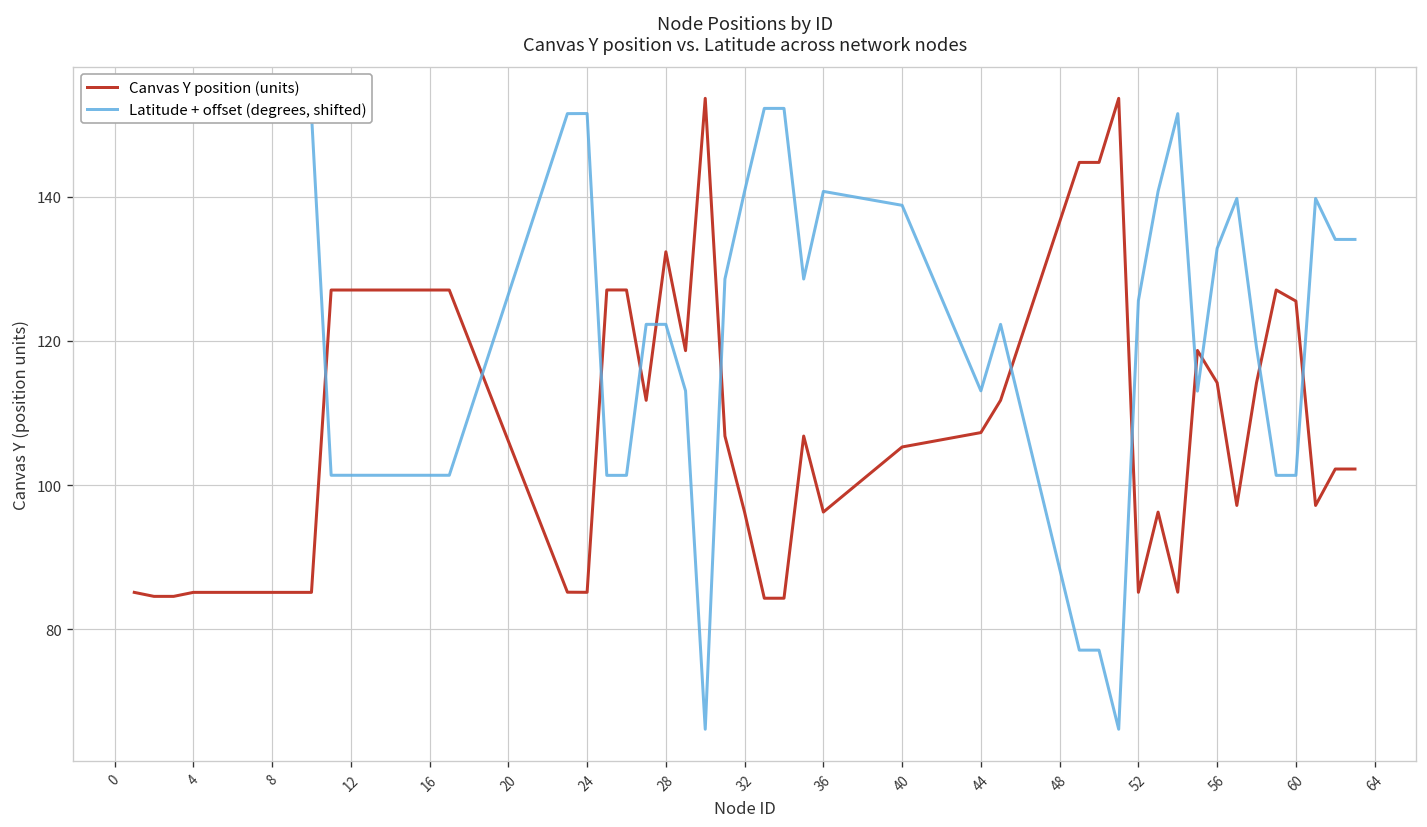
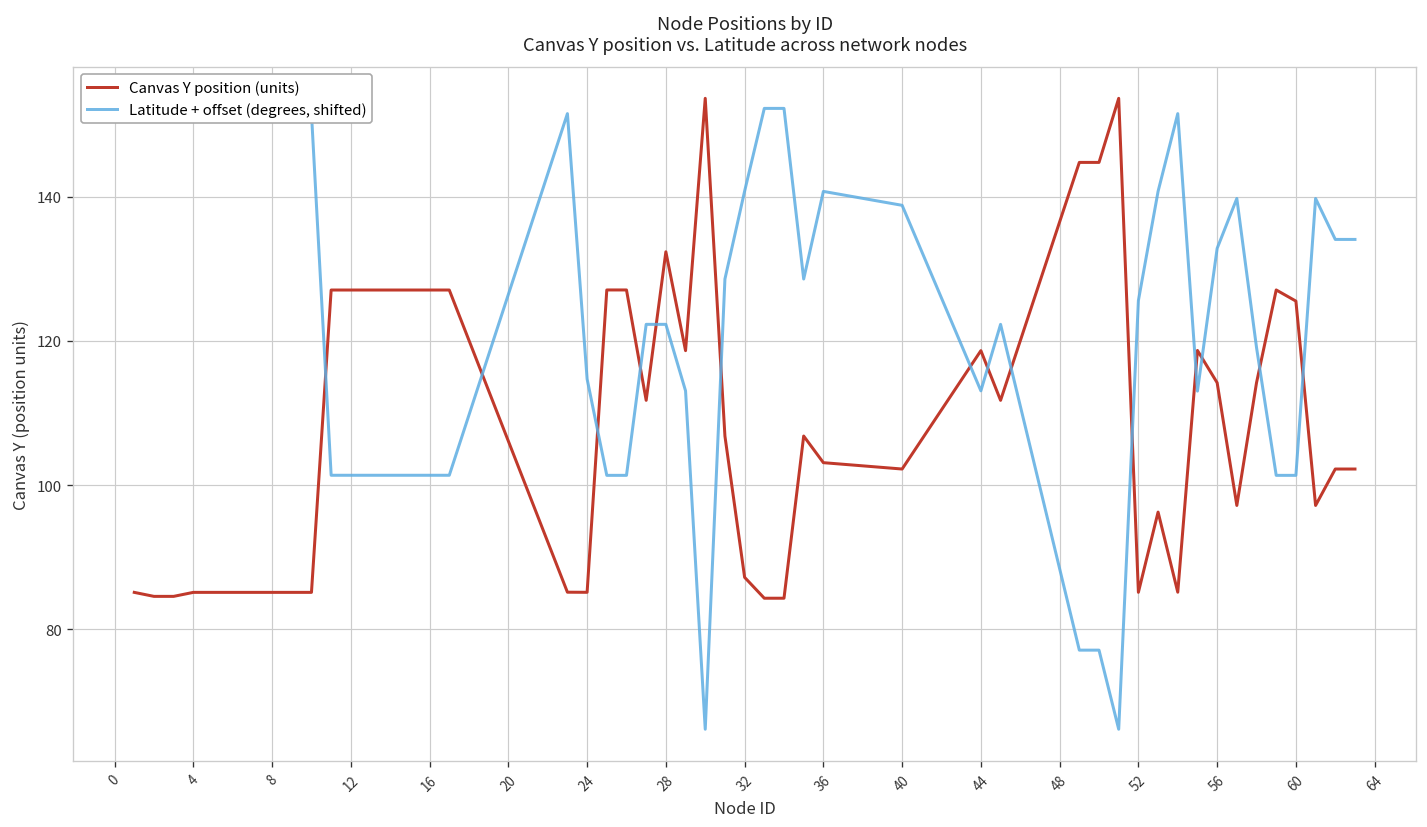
Latitude + offset (degrees, shifted), 24: 152 -> 115
Canvas Y position (units), 32: 96 -> 87
Canvas Y position (units), 36: 96 -> 103
Canvas Y position (units), 40: 105 -> 102
Canvas Y position (units), 44: 107 -> 119
